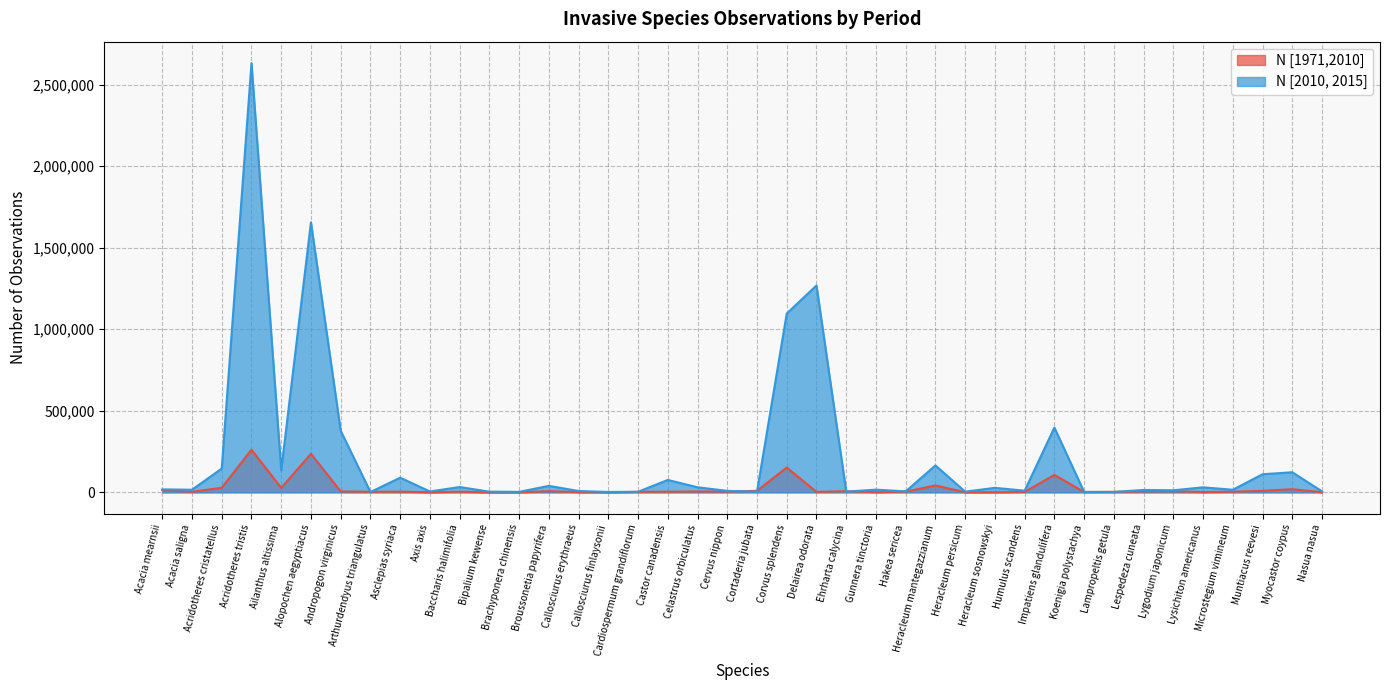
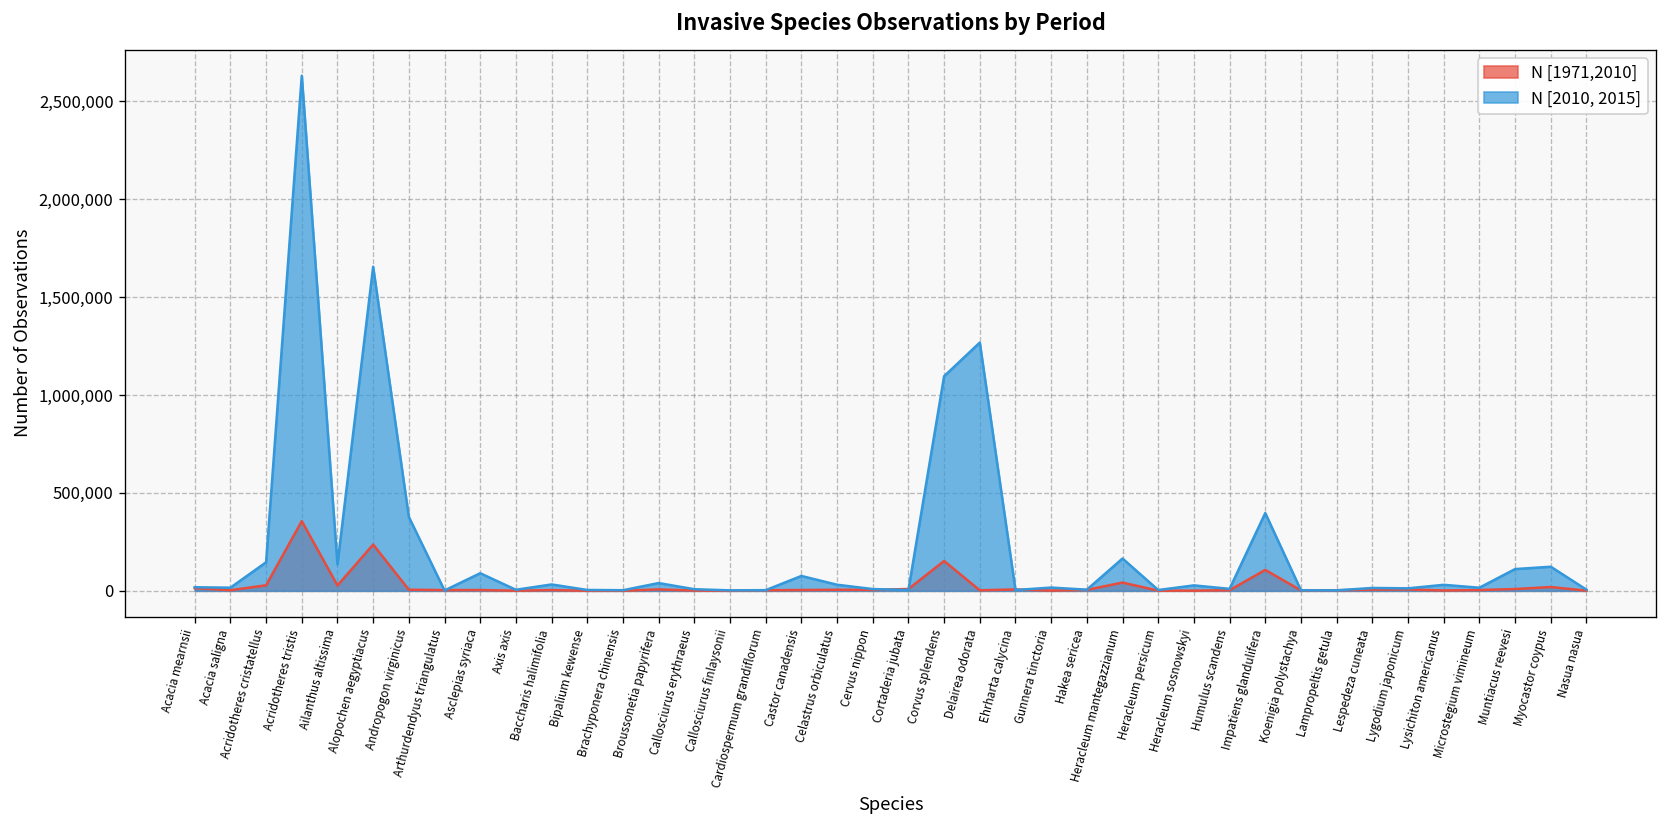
N [1971,2010], Acridotheres tristis: 260,000 -> 360,000
